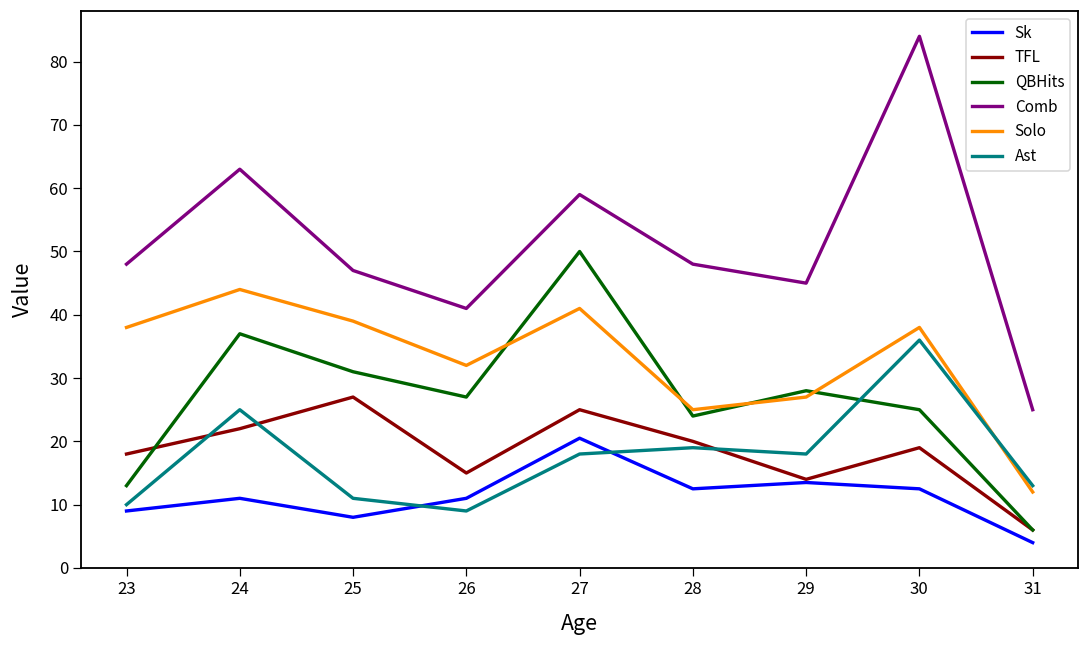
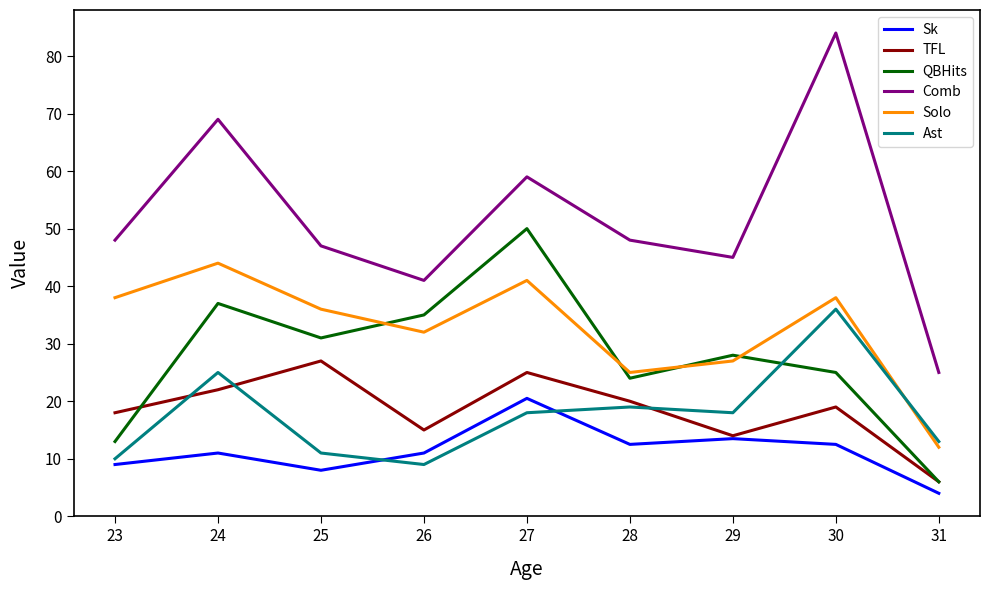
Comb, 24: 63 -> 69
Solo, 25: 39 -> 36
QBHits, 26: 27 -> 35
